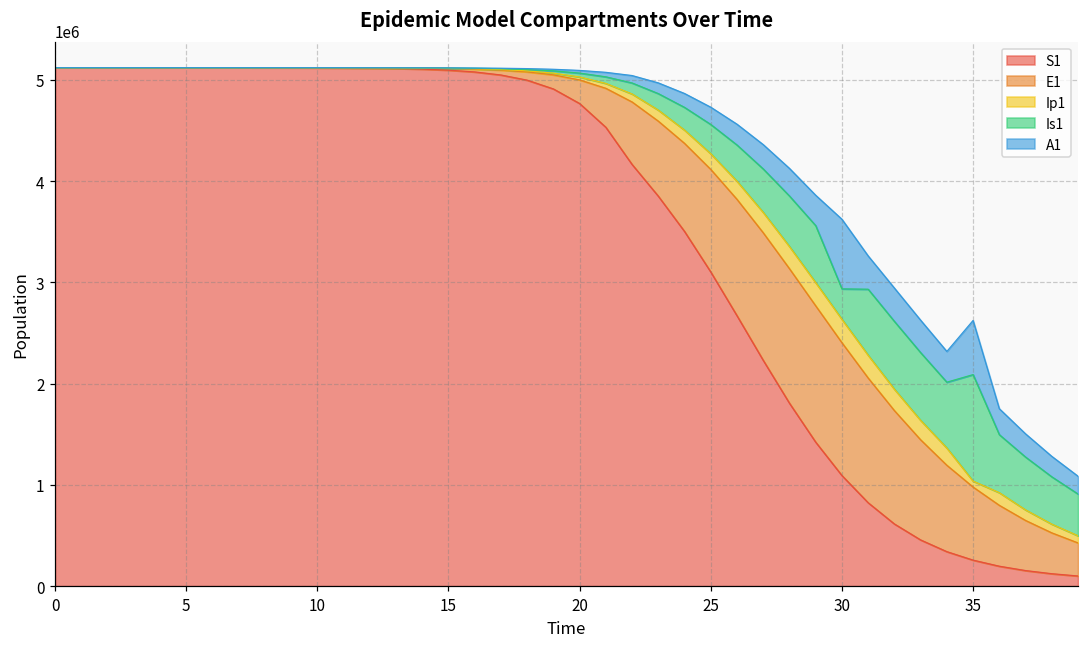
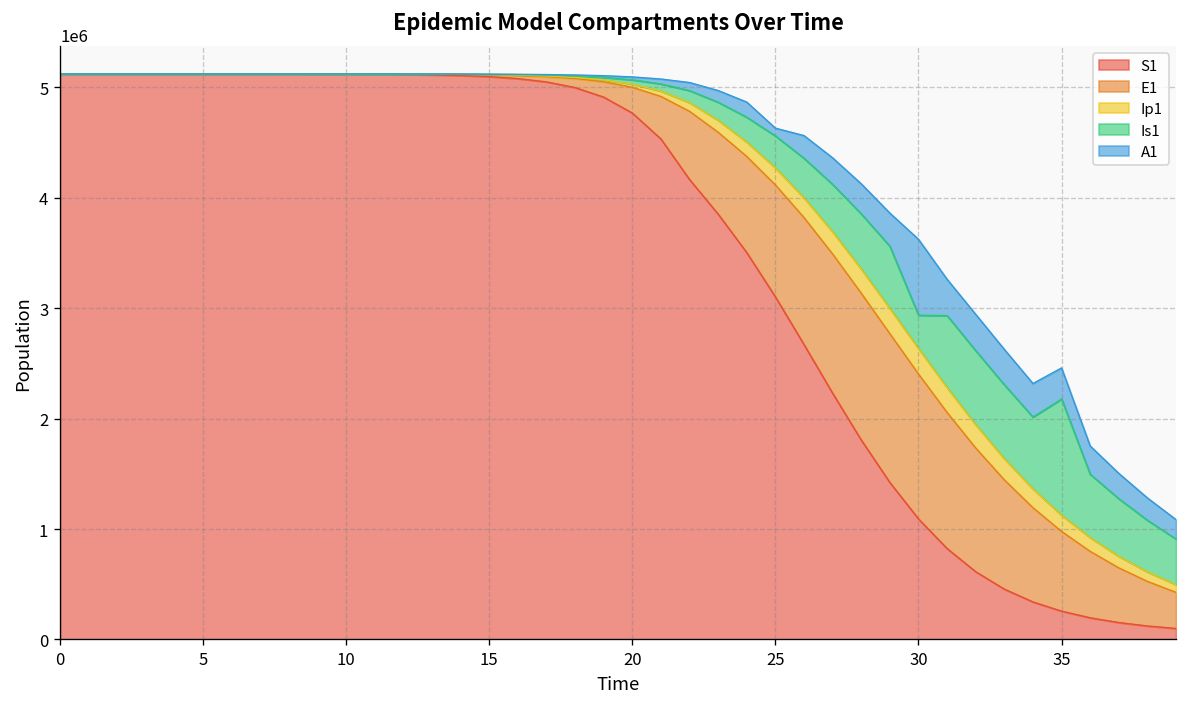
A1, 25: 200000 -> 100000
Ip1, 35: 60000 -> 150000
A1, 35: 500000 -> 300000
